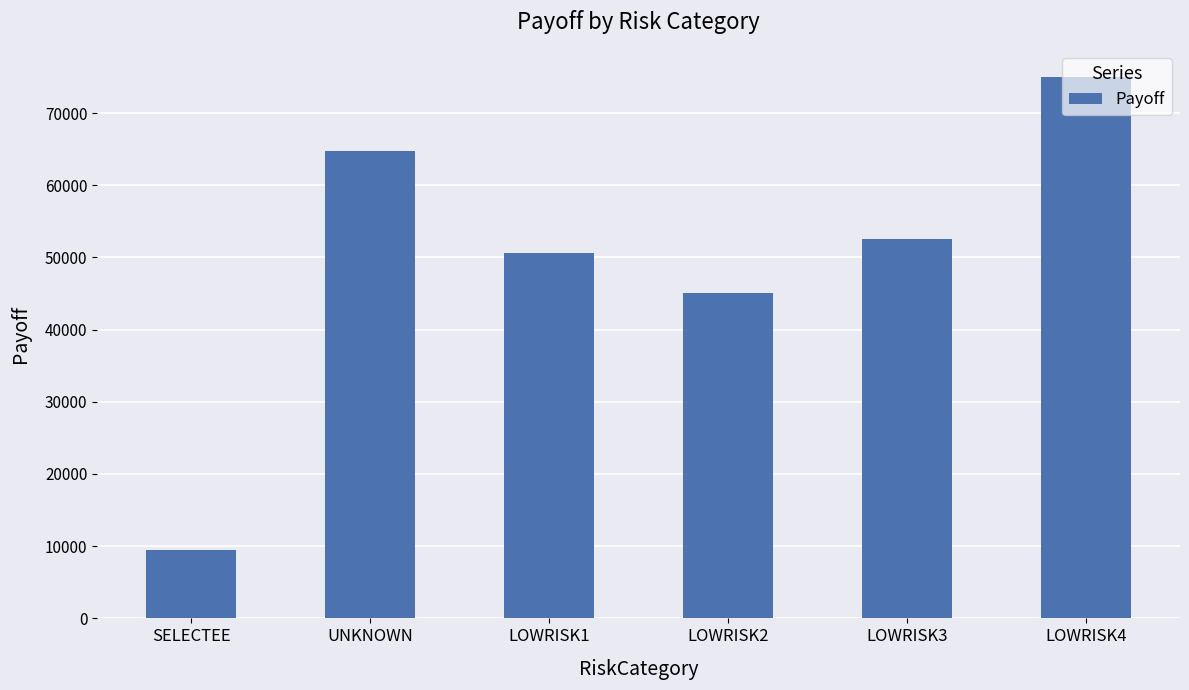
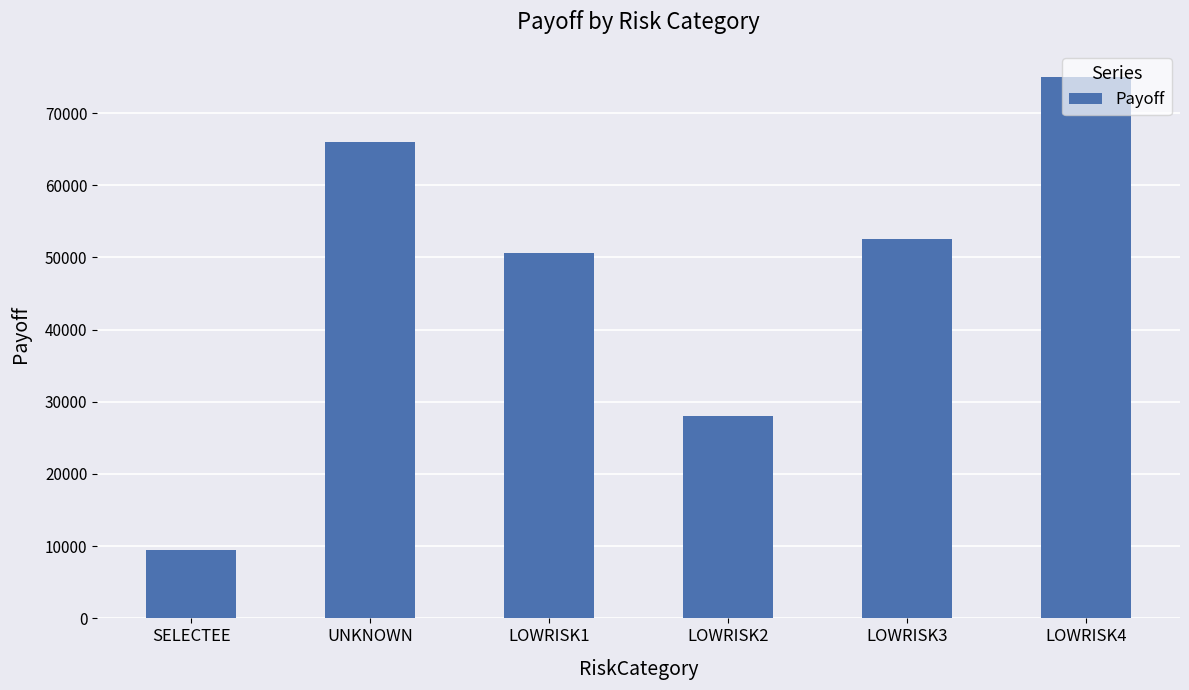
UNKNOWN: 65000 -> 66000
LOWRISK2: 45000 -> 28000
